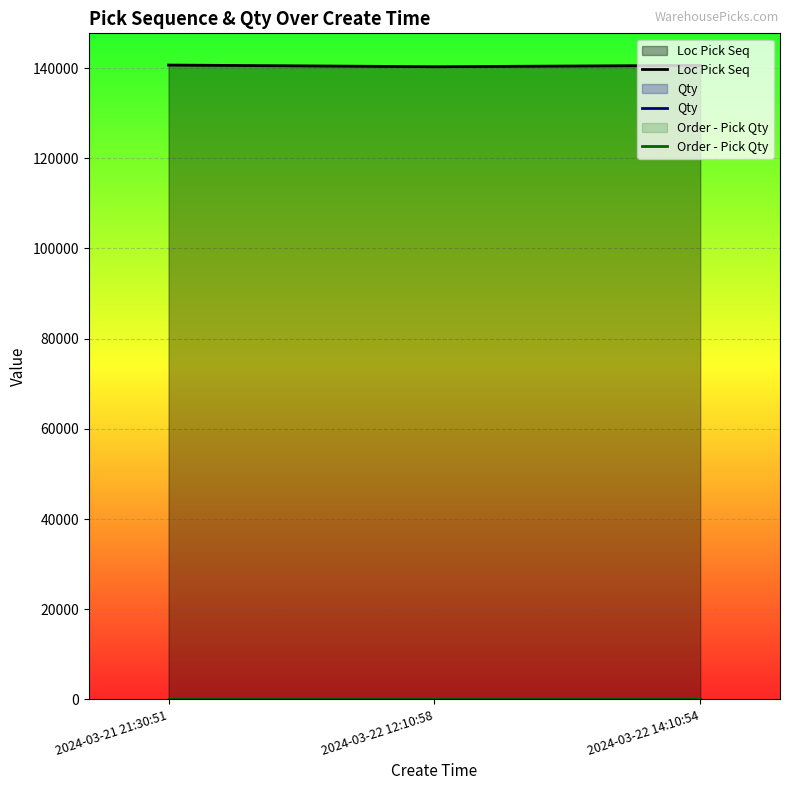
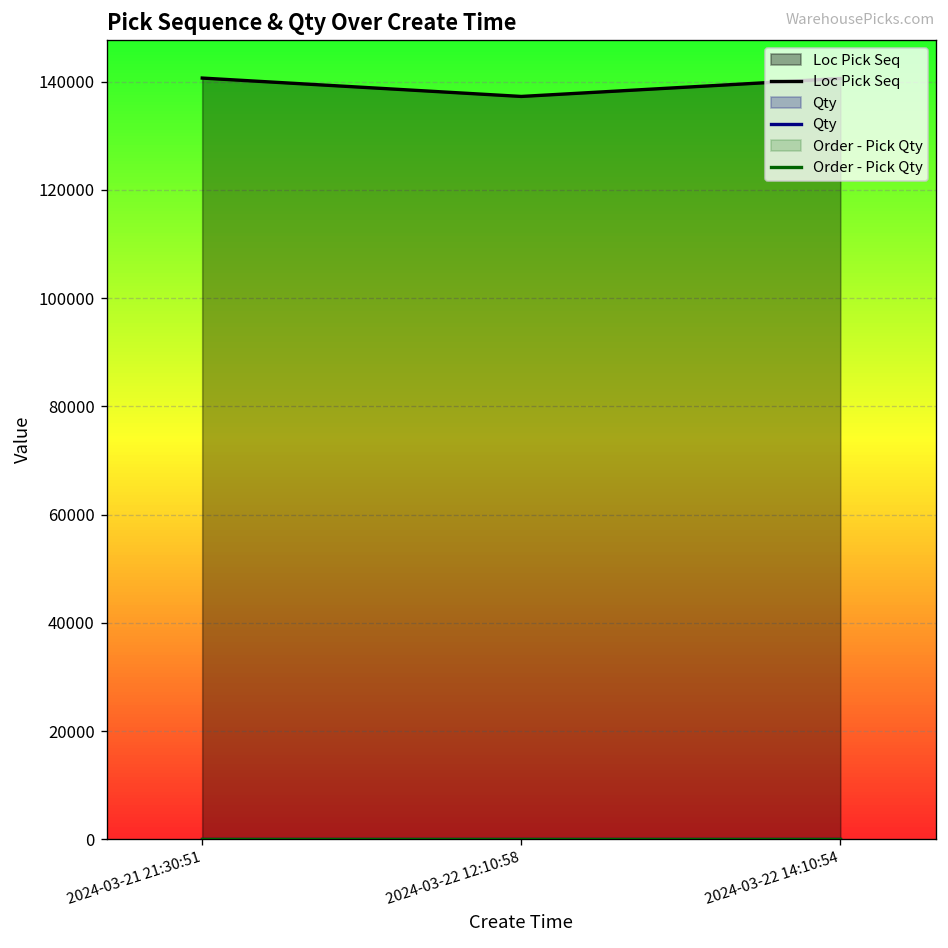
Loc Pick Seq, 2024-03-22 12:10:58: 140000 -> 137000
